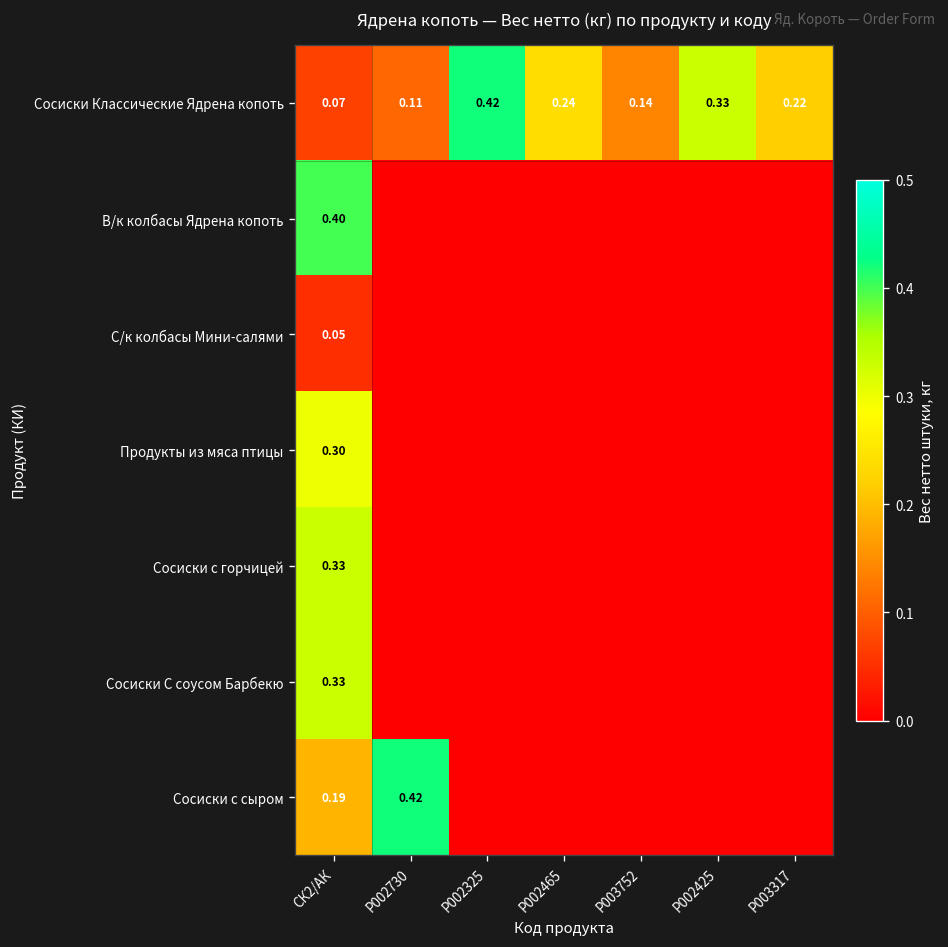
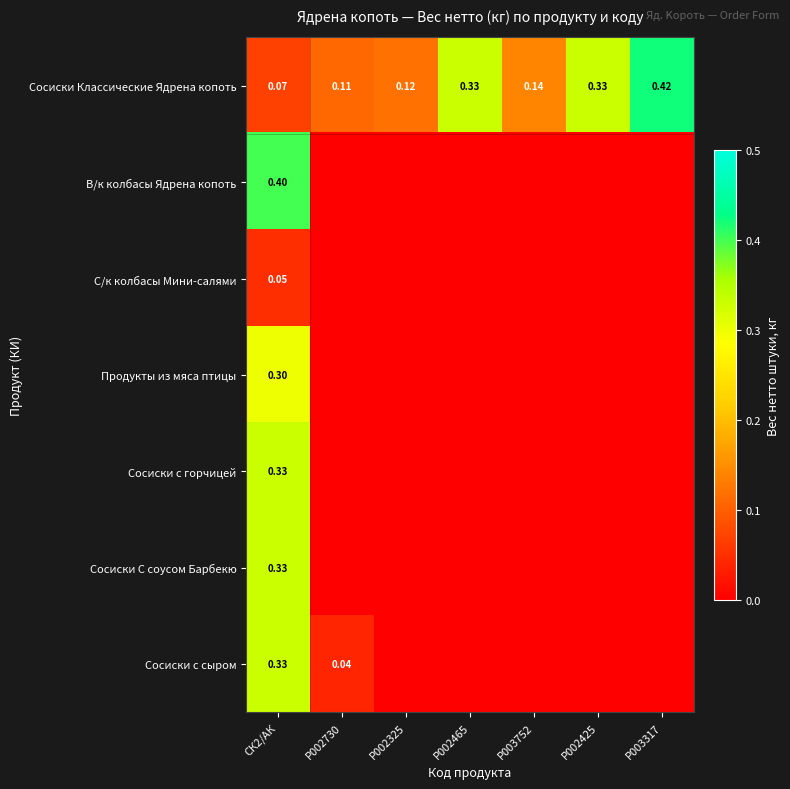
Сосиски Классические Ядрена копоть, P002325: 0.42 -> 0.12
Сосиски Классические Ядрена копоть, P002465: 0.24 -> 0.33
Сосиски Классические Ядрена копоть, P003317: 0.22 -> 0.42
Сосиски с сыром, СК2/АК: 0.19 -> 0.33
Сосиски с сыром, P002730: 0.42 -> 0.04
